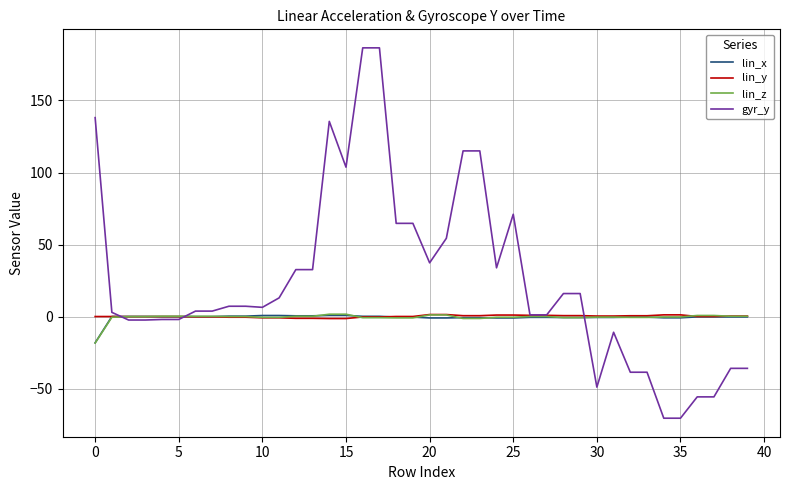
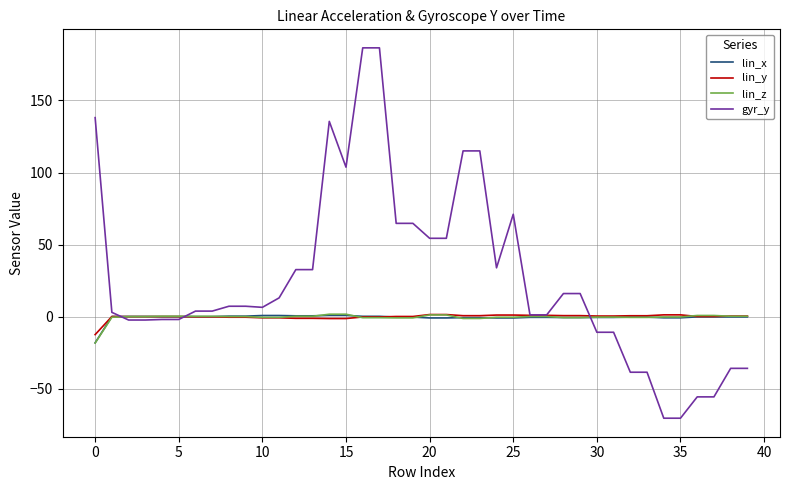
lin_y, 0: 0 -> -13
gyr_y, 20: 37 -> 54
gyr_y, 30: -49 -> -11
